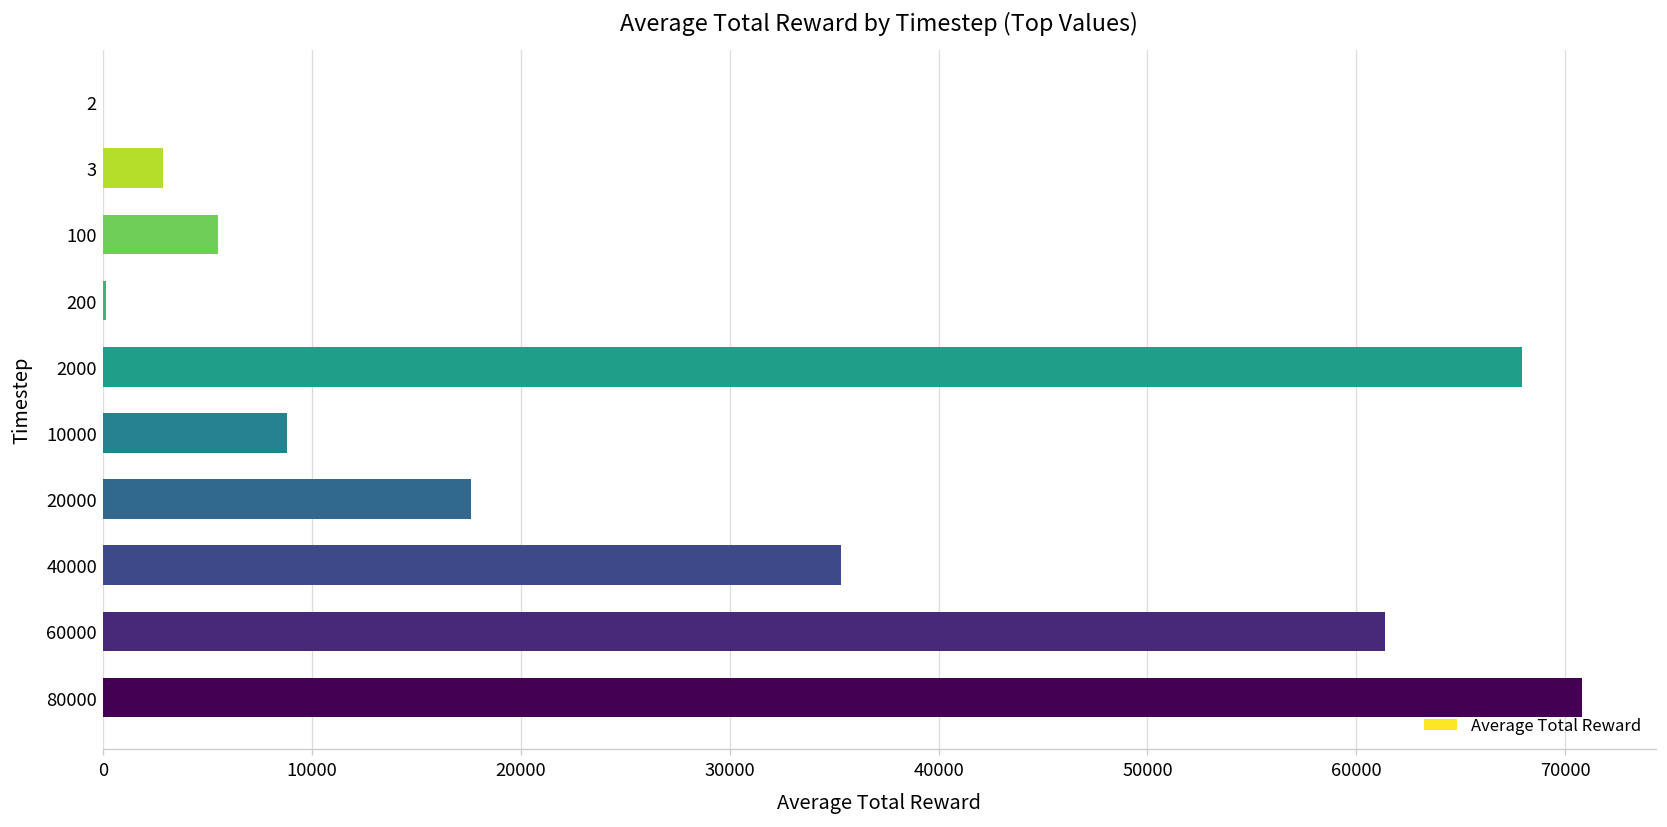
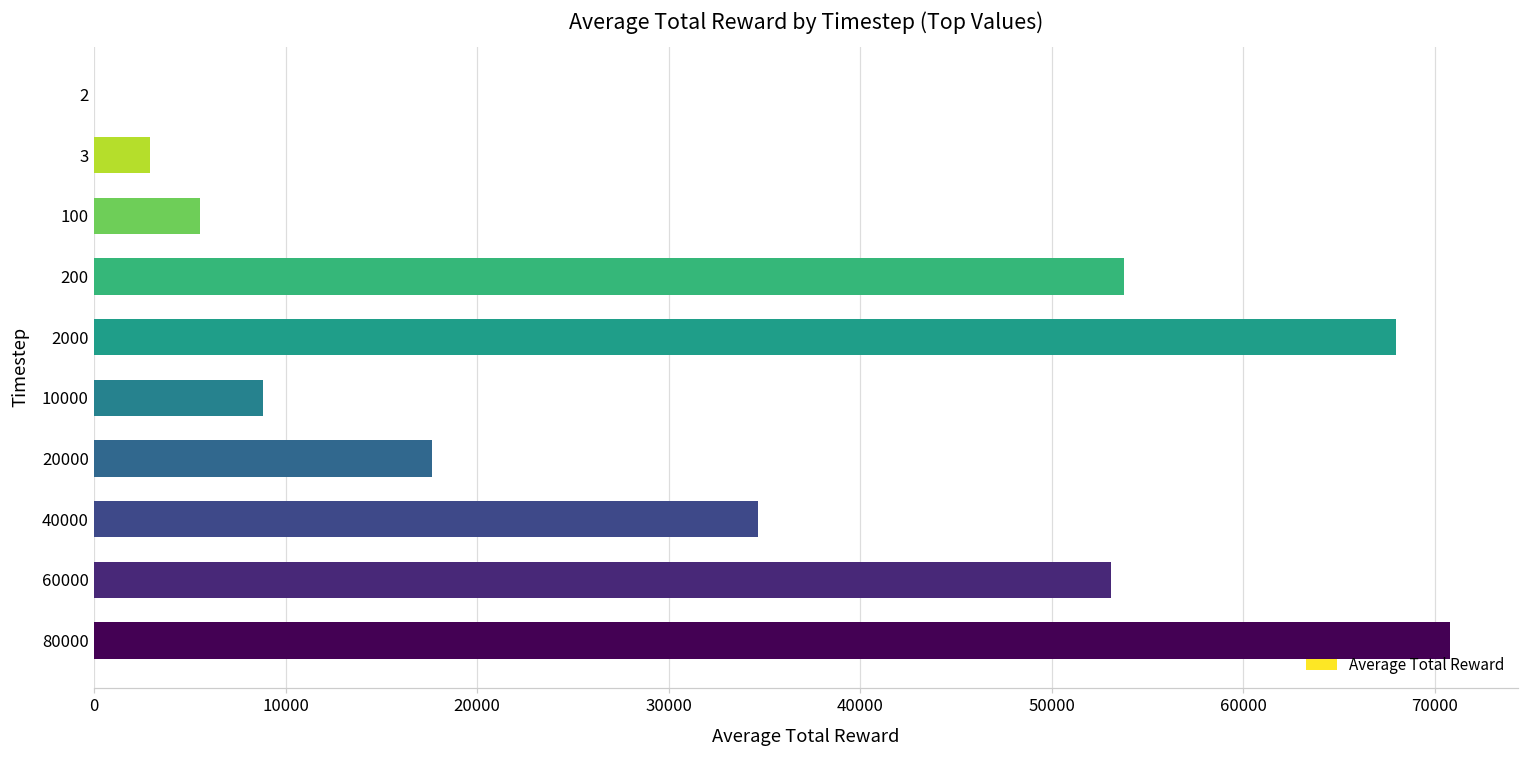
200: 200 -> 53800
40000: 35300 -> 34700
60000: 61400 -> 53100
